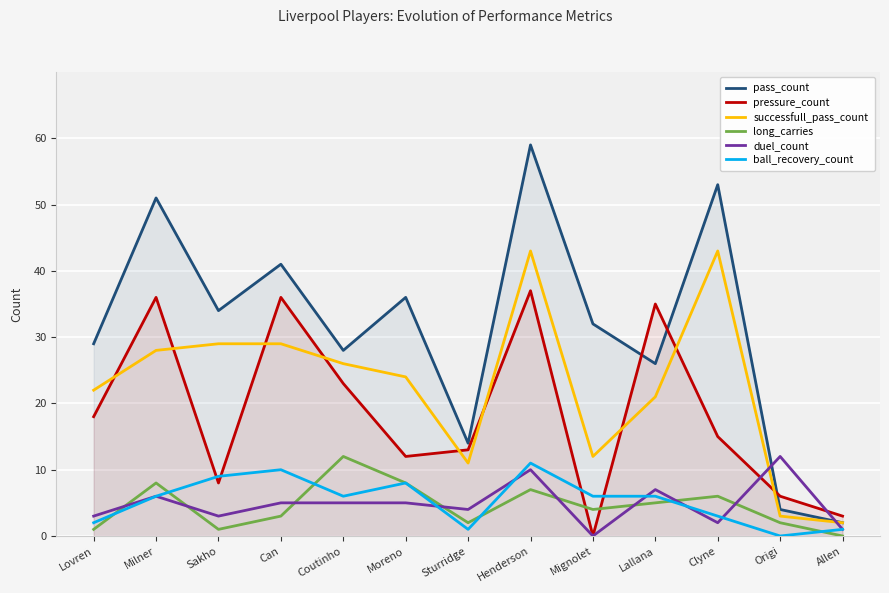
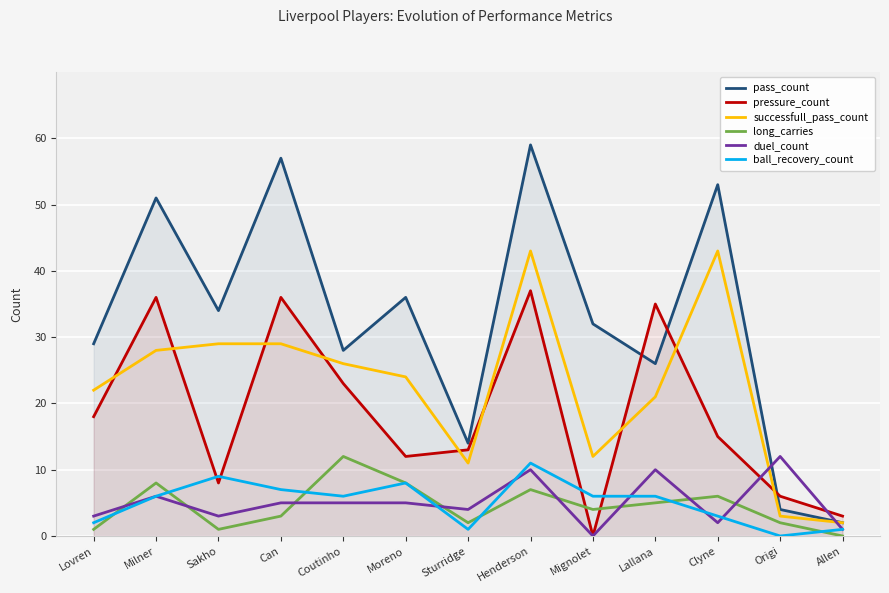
pass_count, Can: 41 -> 57
ball_recovery_count, Can: 10 -> 7
duel_count, Lallana: 7 -> 10
